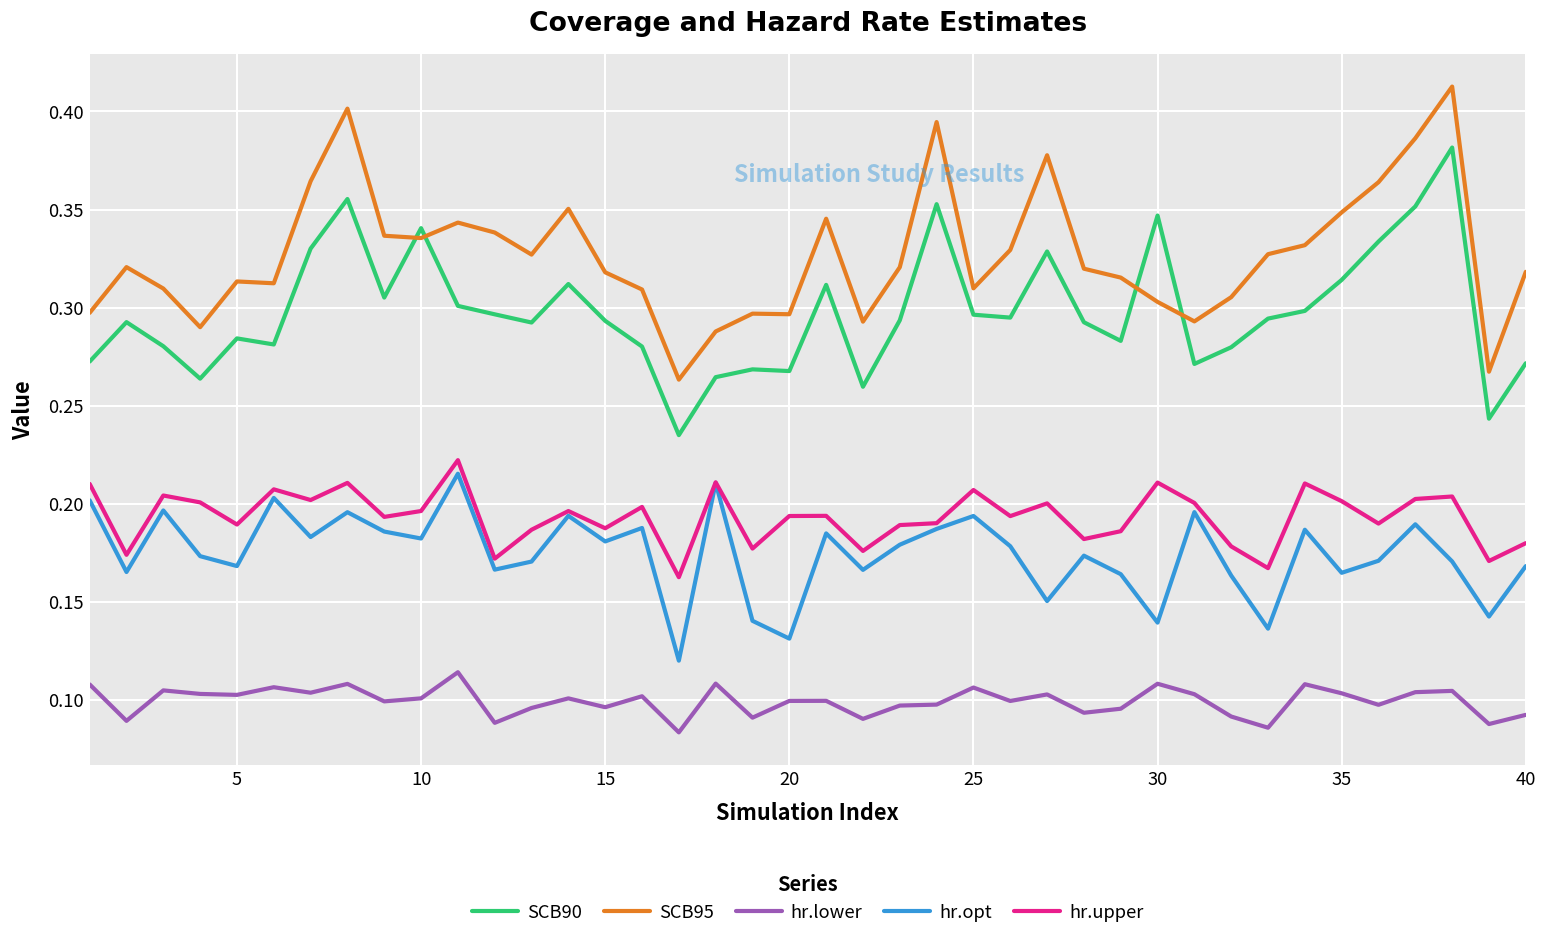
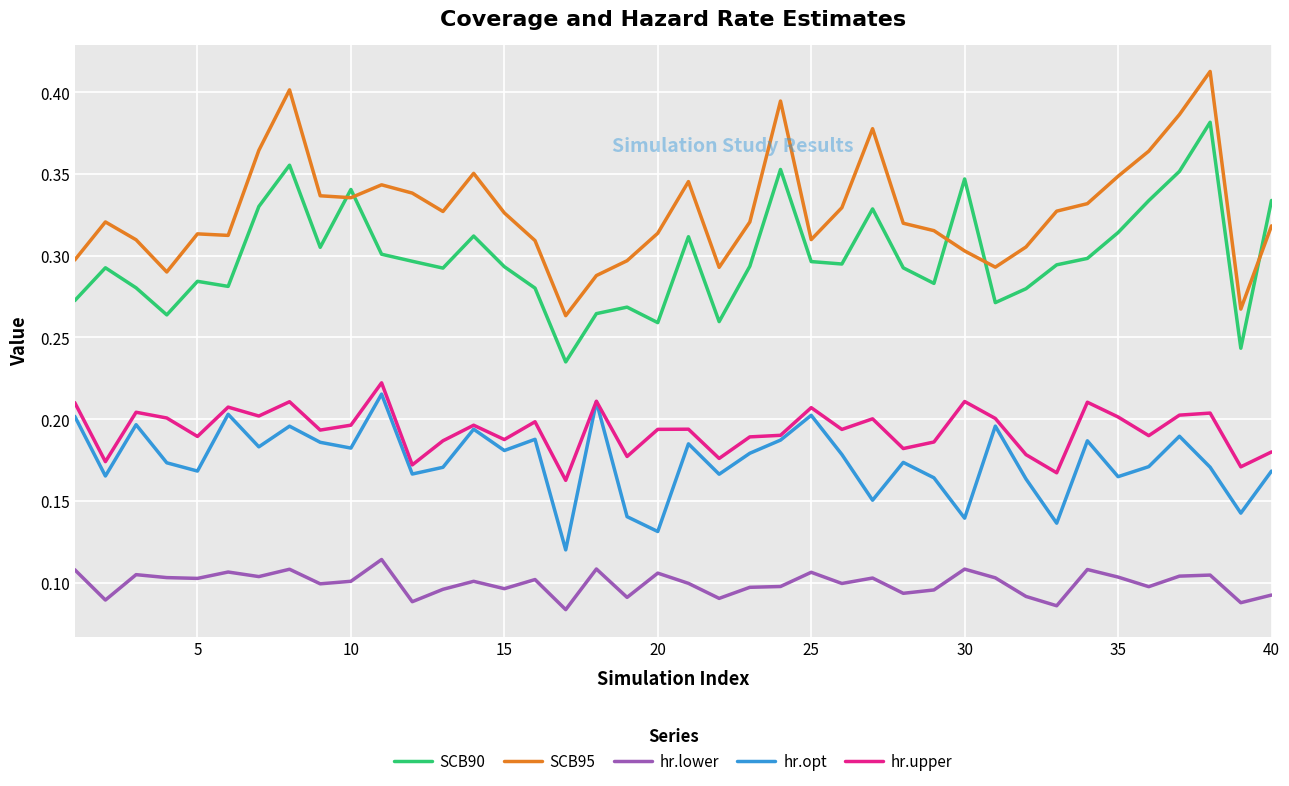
SCB95, 15: 0.318 -> 0.326
SCB90, 20: 0.268 -> 0.259
SCB95, 20: 0.297 -> 0.314
hr.lower, 20: 0.100 -> 0.106
hr.opt, 25: 0.194 -> 0.202
SCB90, 40: 0.272 -> 0.334
